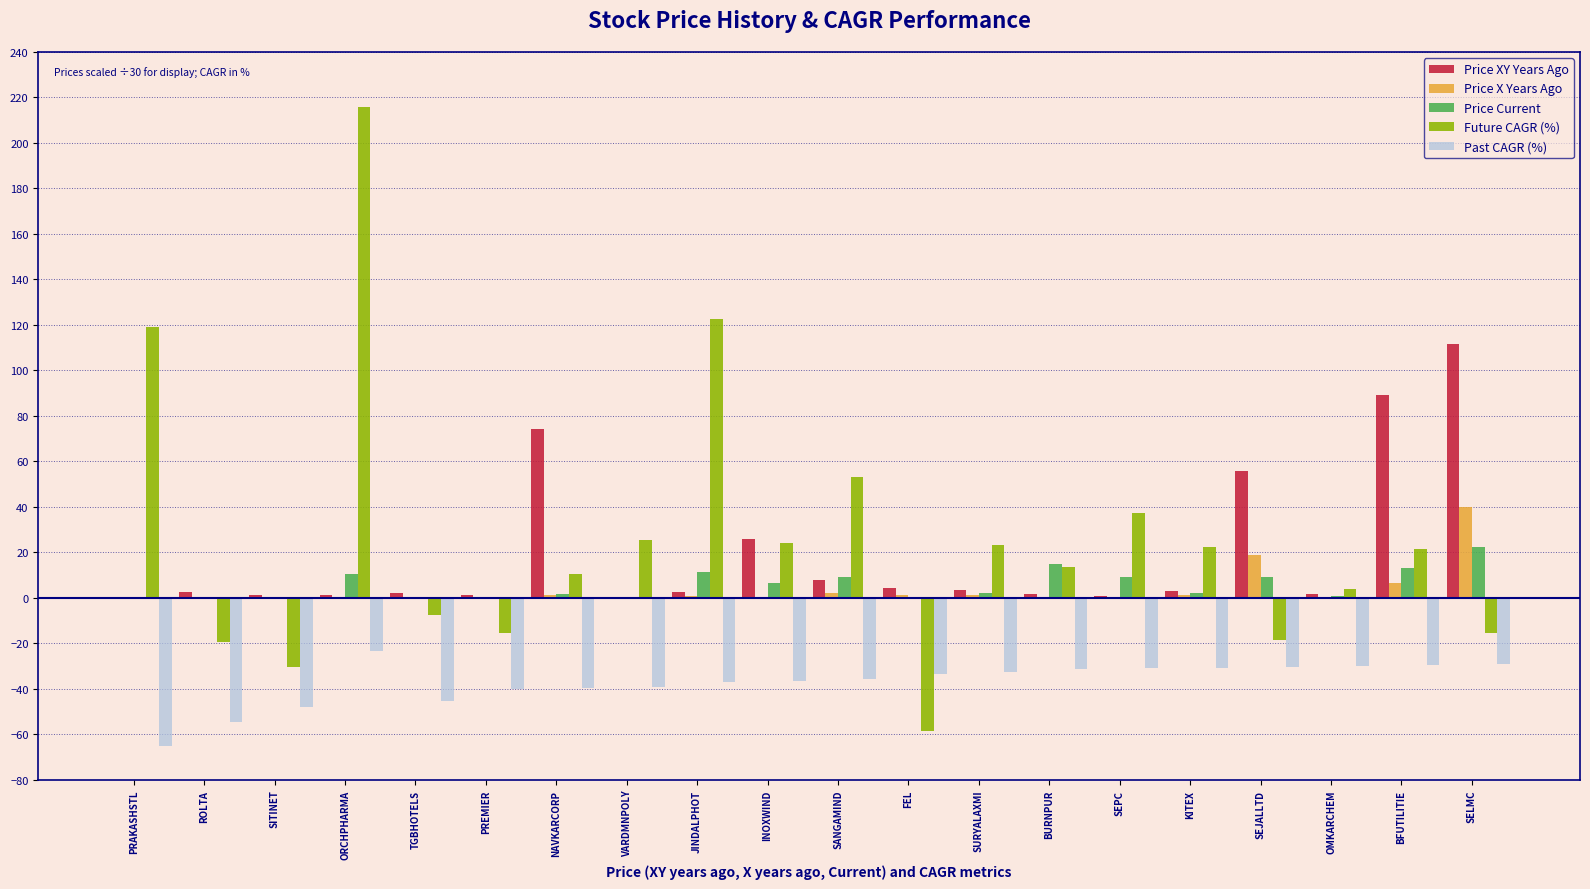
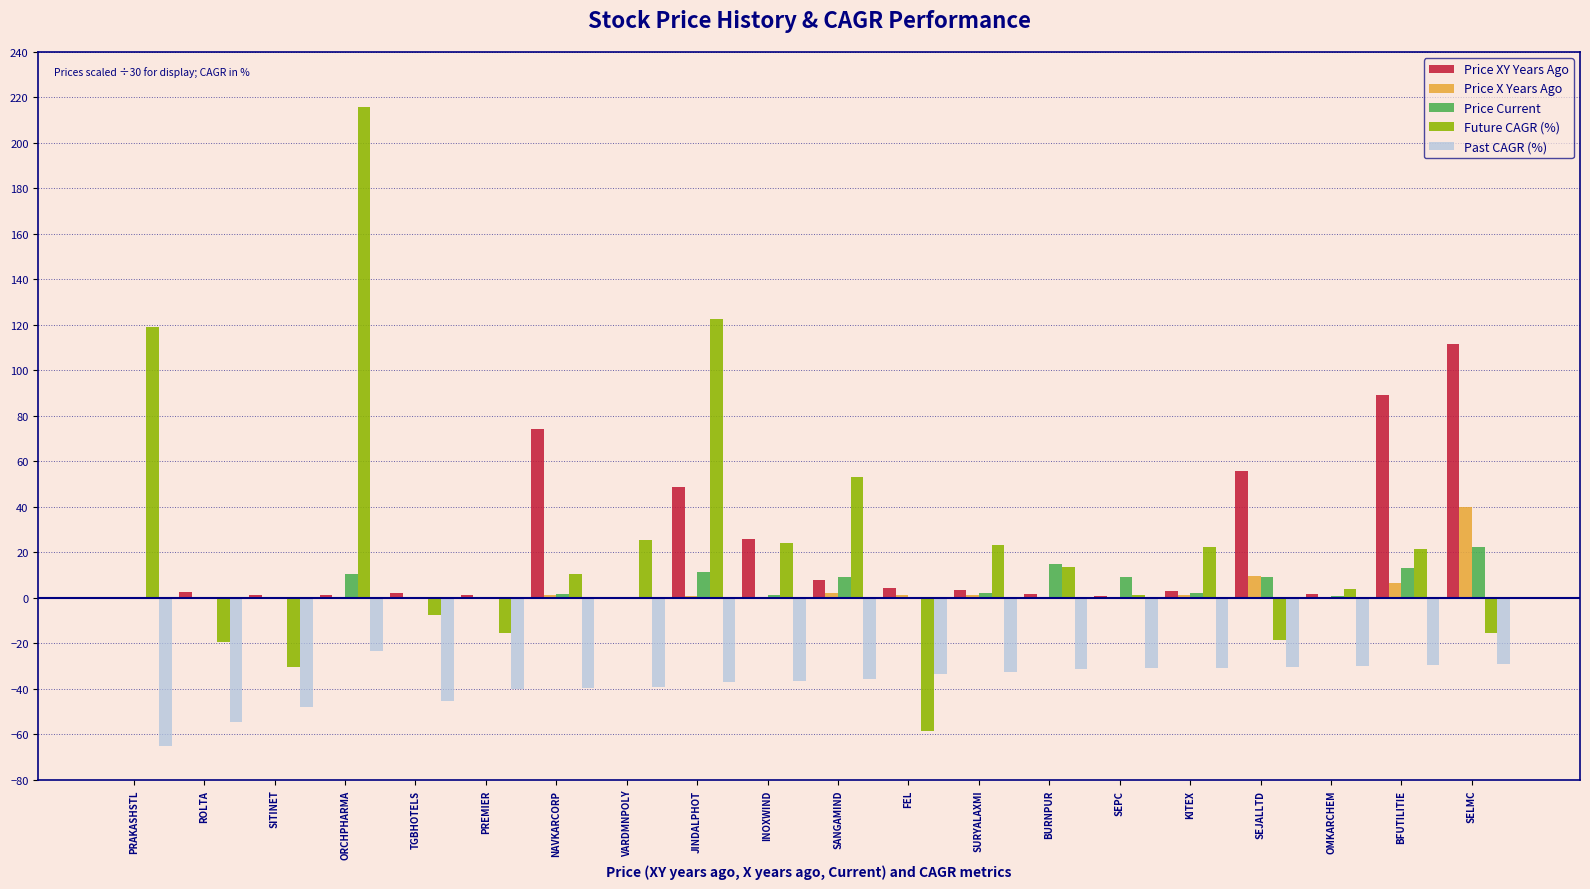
Price XY Years Ago, JINDALPHOT: 3 -> 49
Price Current, INOXWIND: 6 -> 1
Future CAGR (%), SEPC: 37 -> 1
Price X Years Ago, SEJALLTD: 19 -> 10
